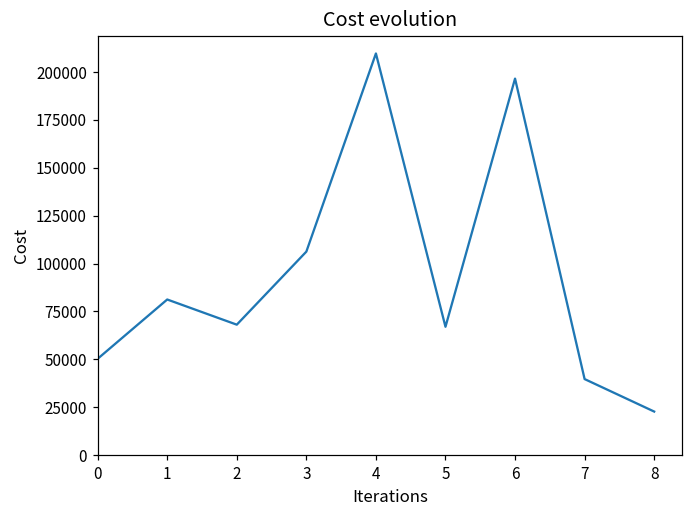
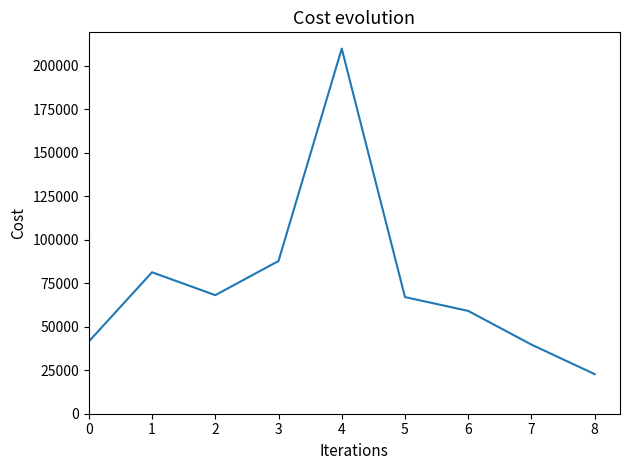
0: 50000 -> 41000
3: 106000 -> 88000
6: 197000 -> 59000
